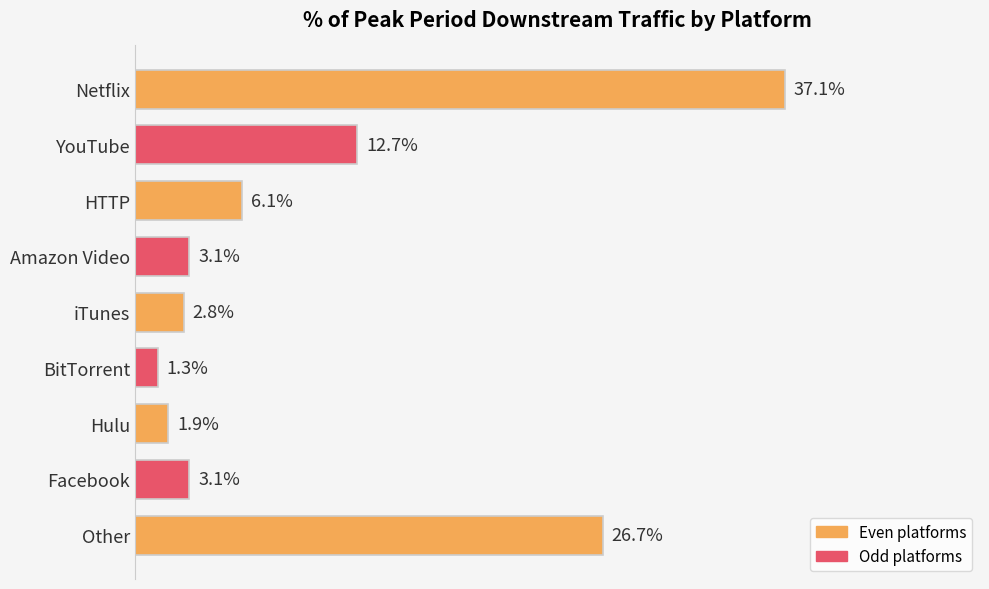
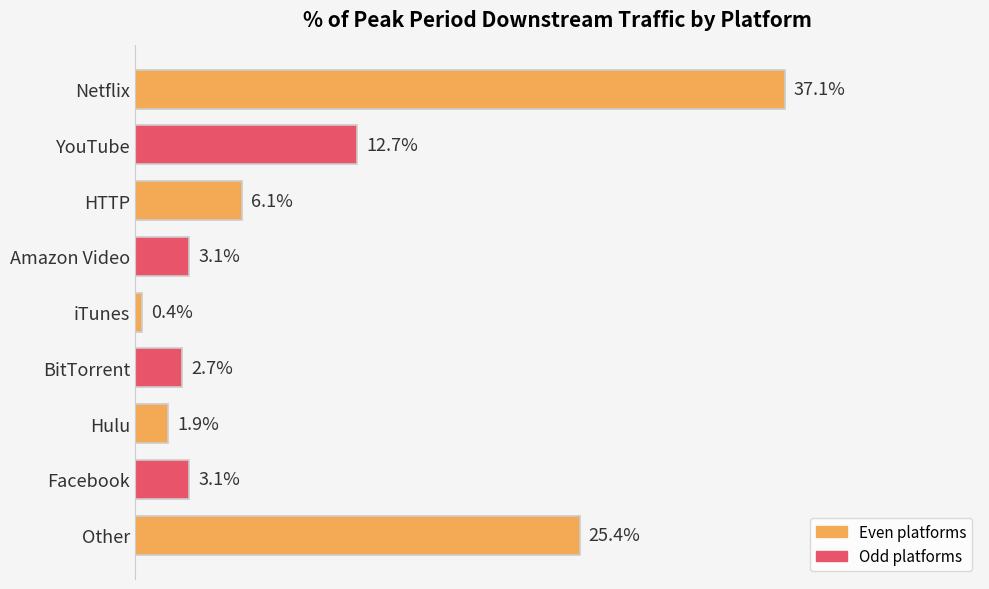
iTunes: 2.8% -> 0.4%
BitTorrent: 1.3% -> 2.7%
Other: 26.7% -> 25.4%
